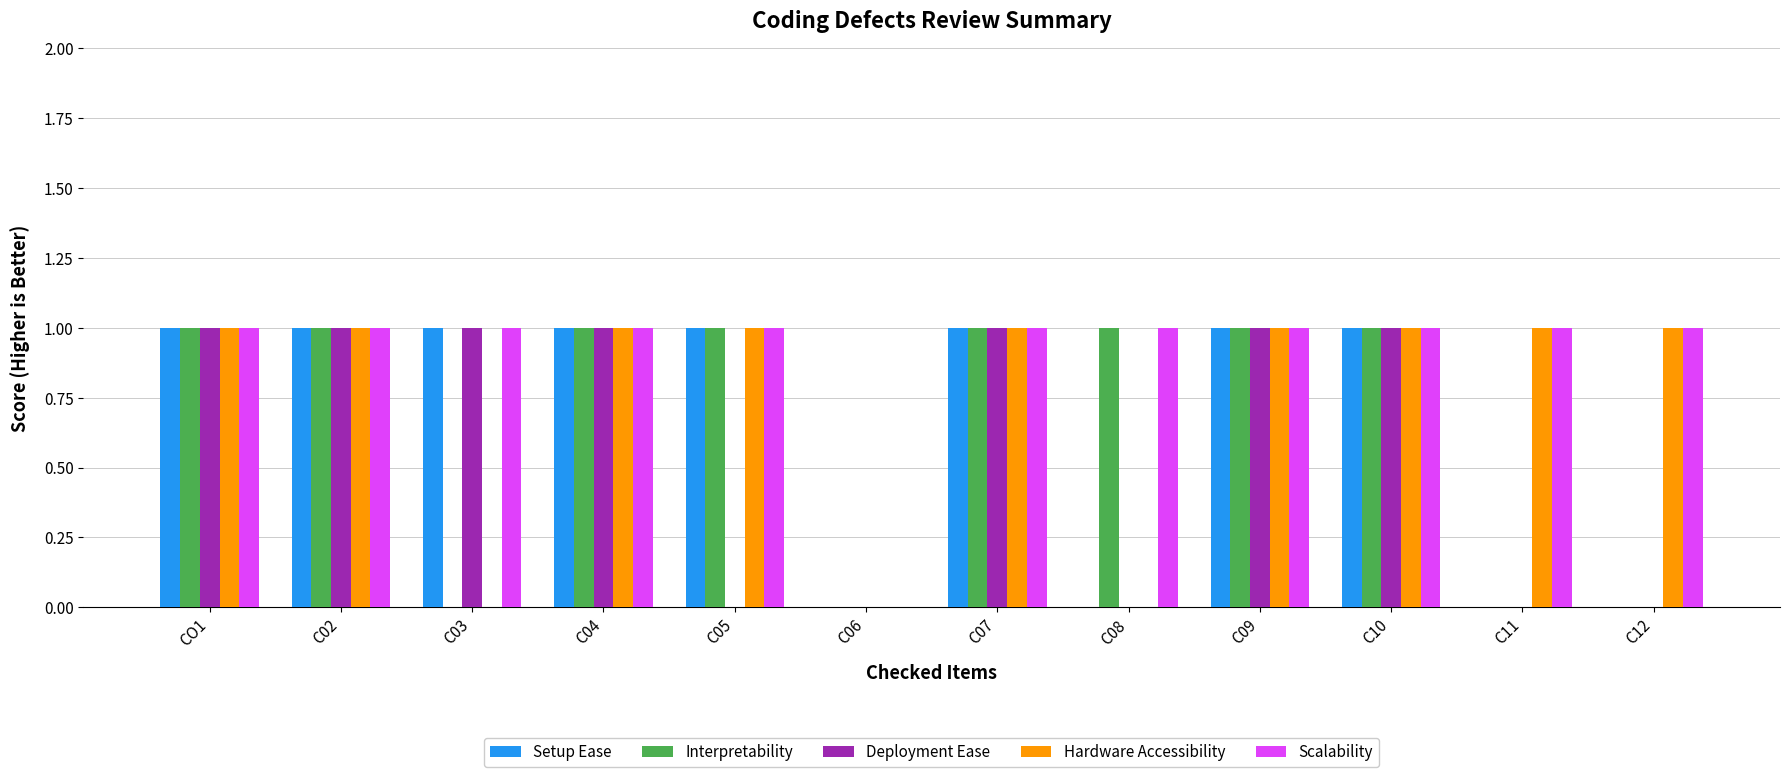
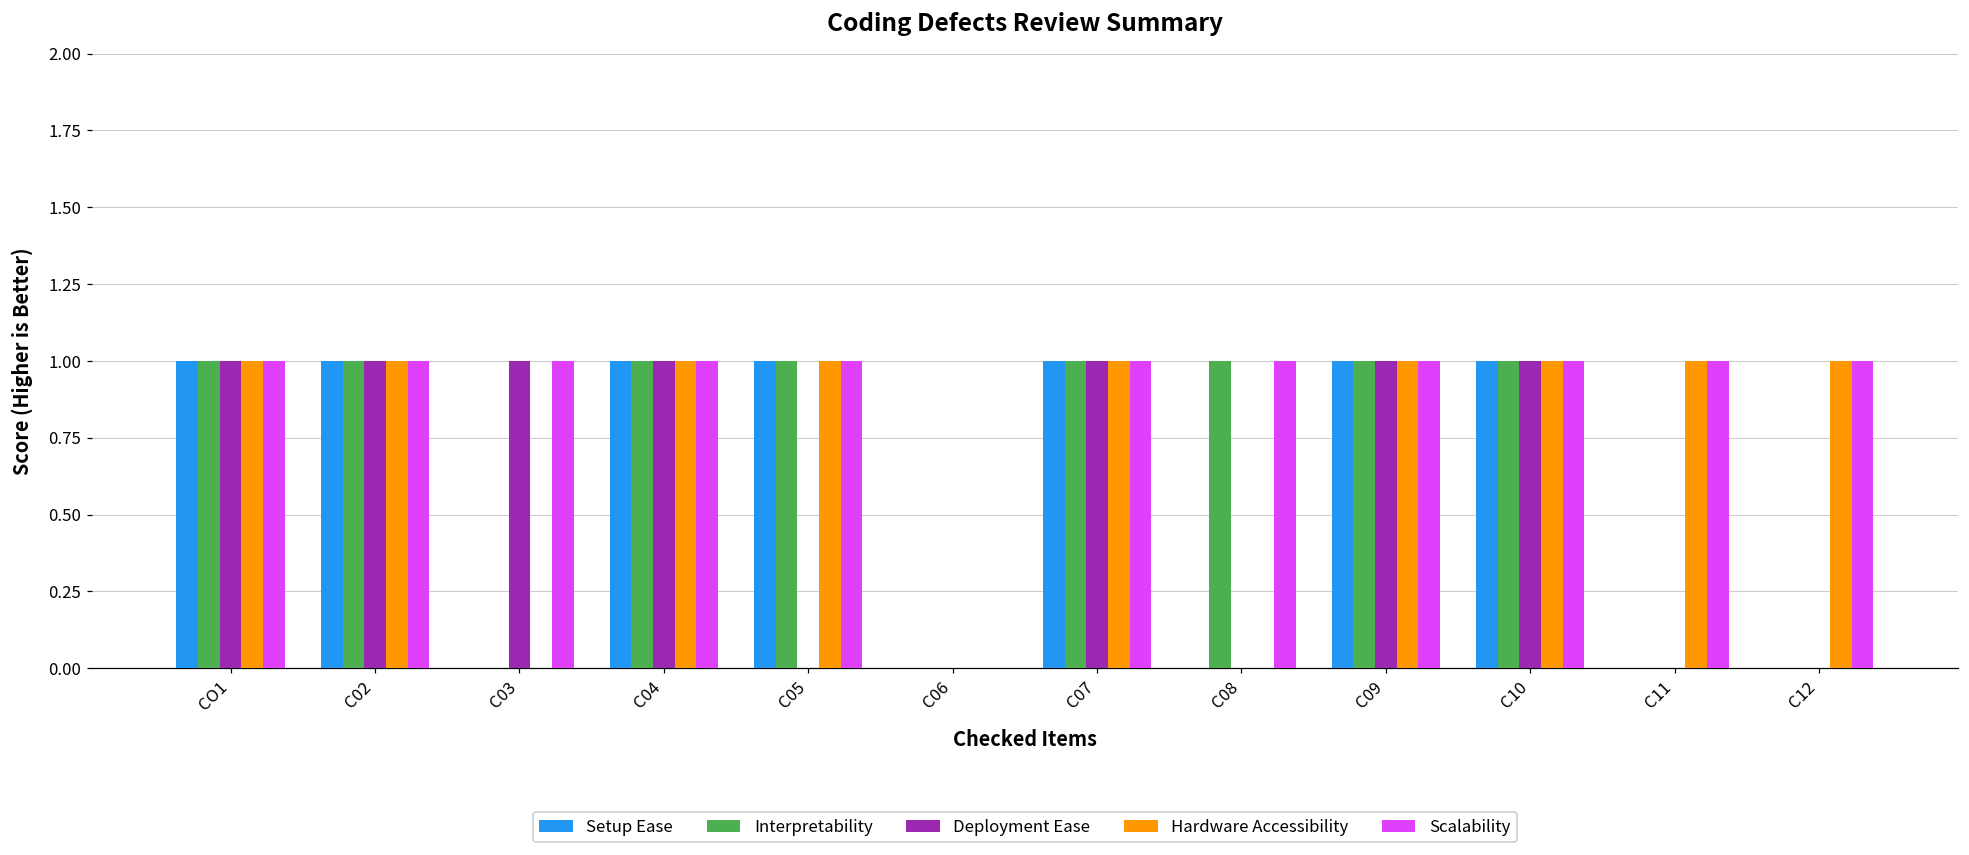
Setup Ease, C03: 1 -> 0
